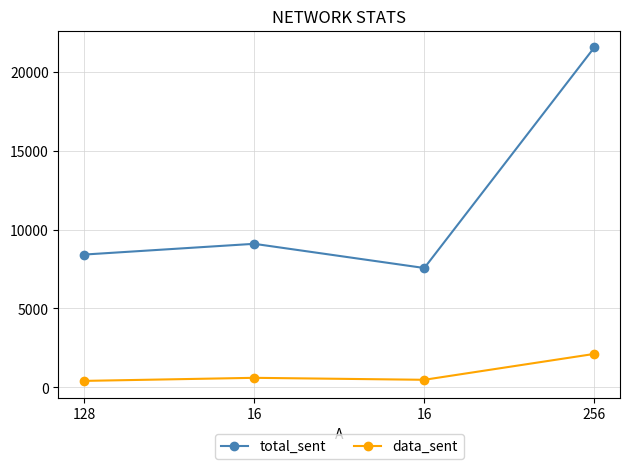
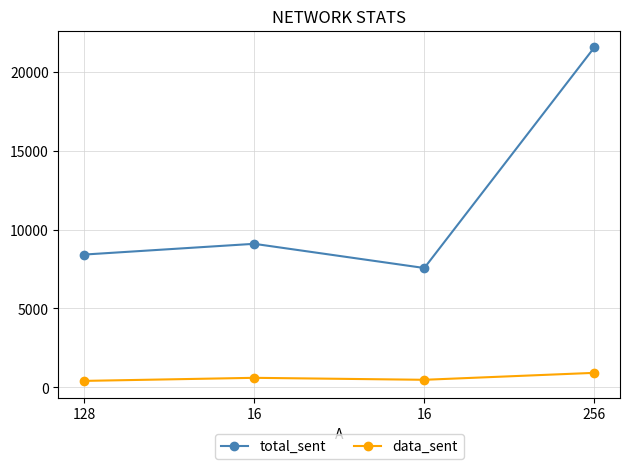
data_sent, 256: 2100 -> 900
